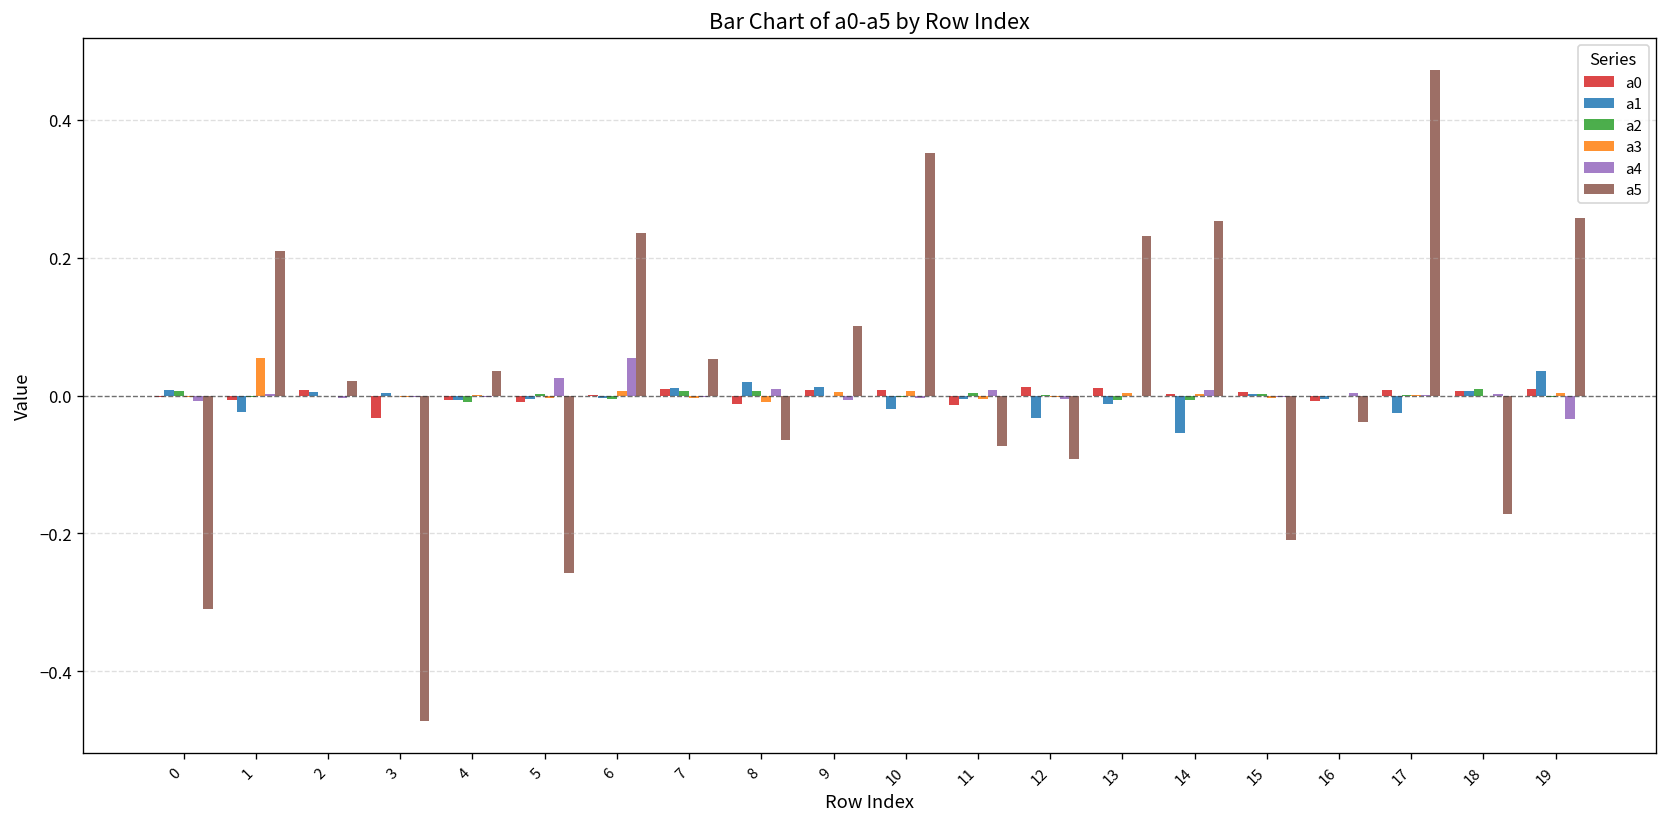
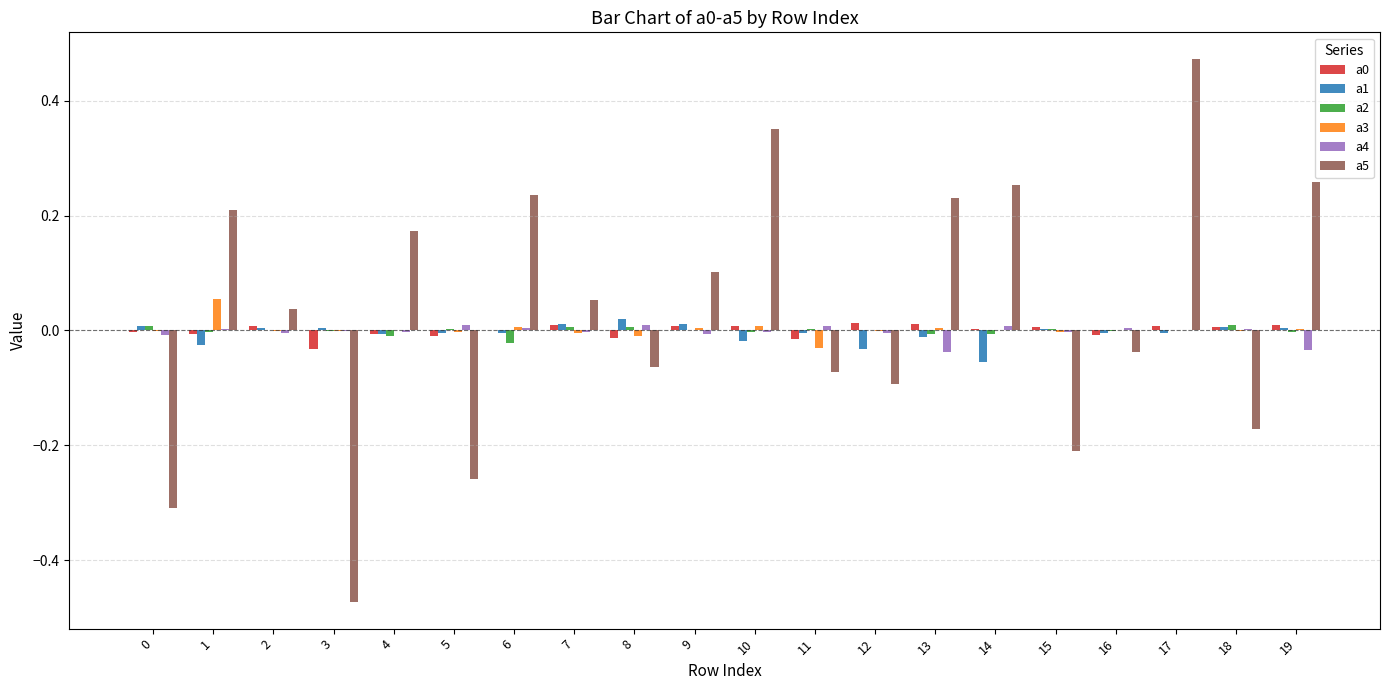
a5, 2: 0.02 -> 0.04
a5, 4: 0.04 -> 0.17
a4, 5: 0.03 -> 0.01
a2, 6: -0.01 -> -0.02
a4, 6: 0.06 -> 0.00
a3, 11: 0.00 -> -0.03
a4, 13: 0.00 -> -0.04
a1, 17: -0.03 -> 0.00
a1, 19: 0.04 -> 0.00
